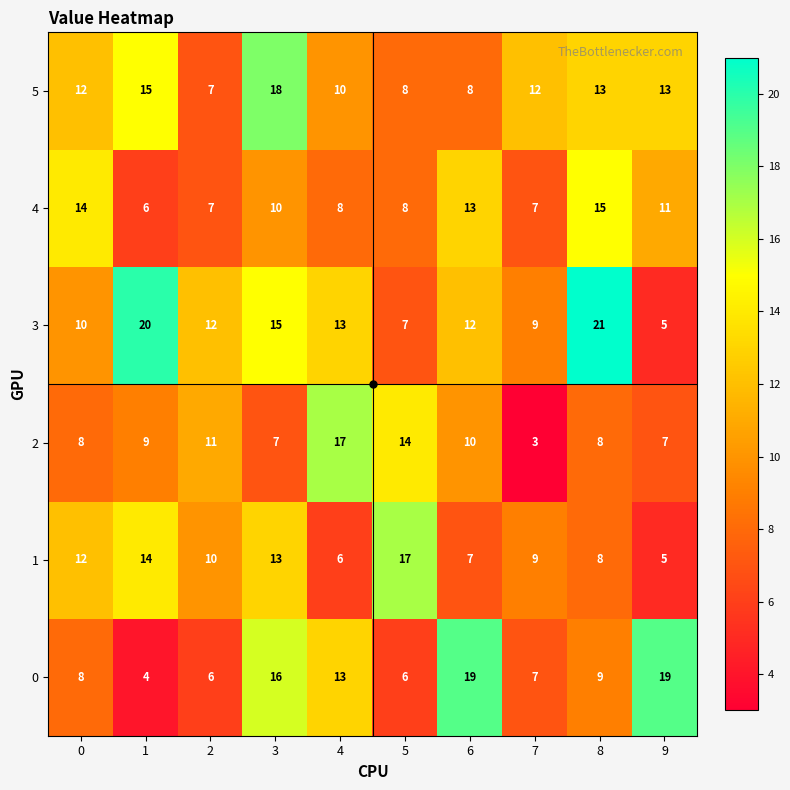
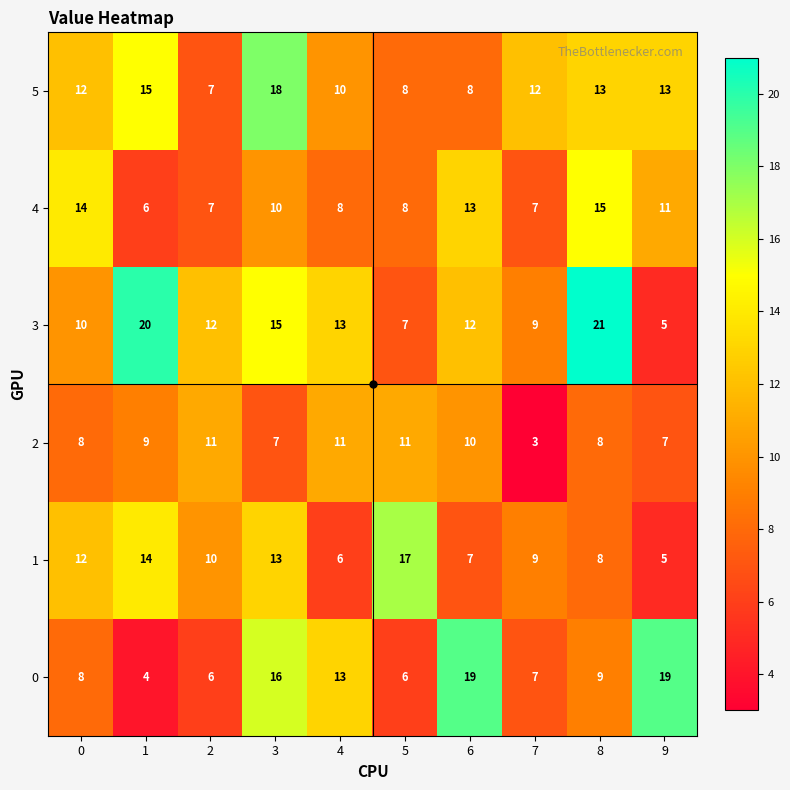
2, 4: 17 -> 11
2, 5: 14 -> 11
